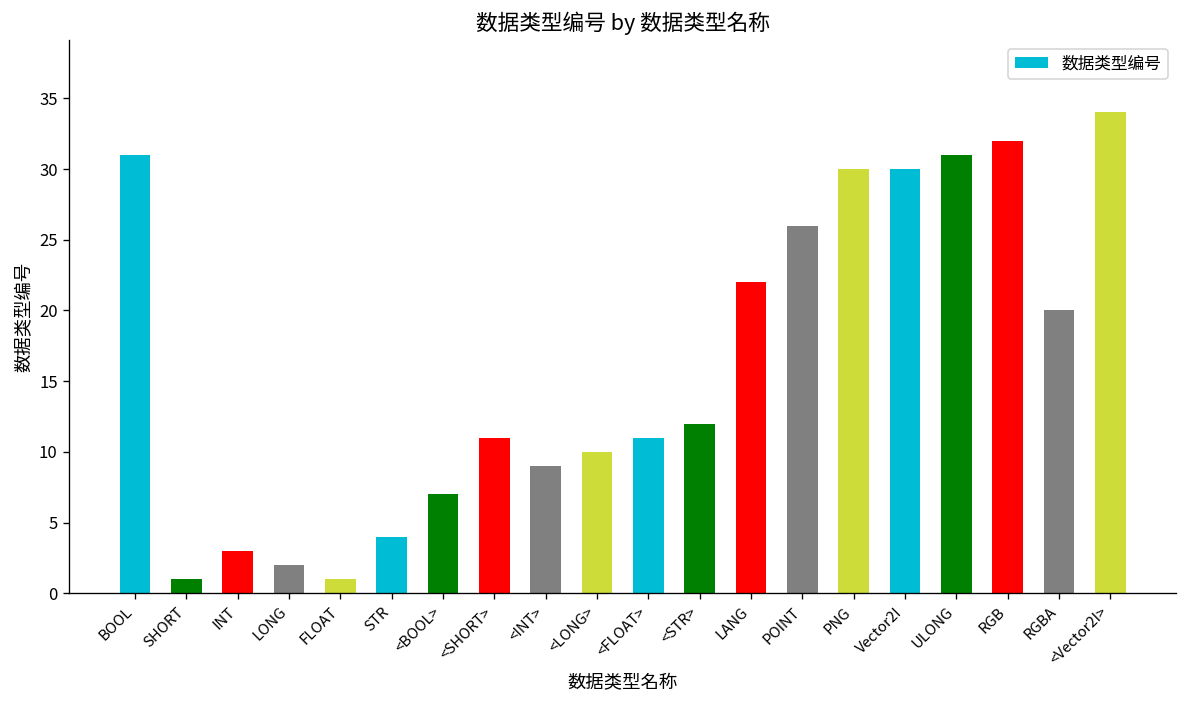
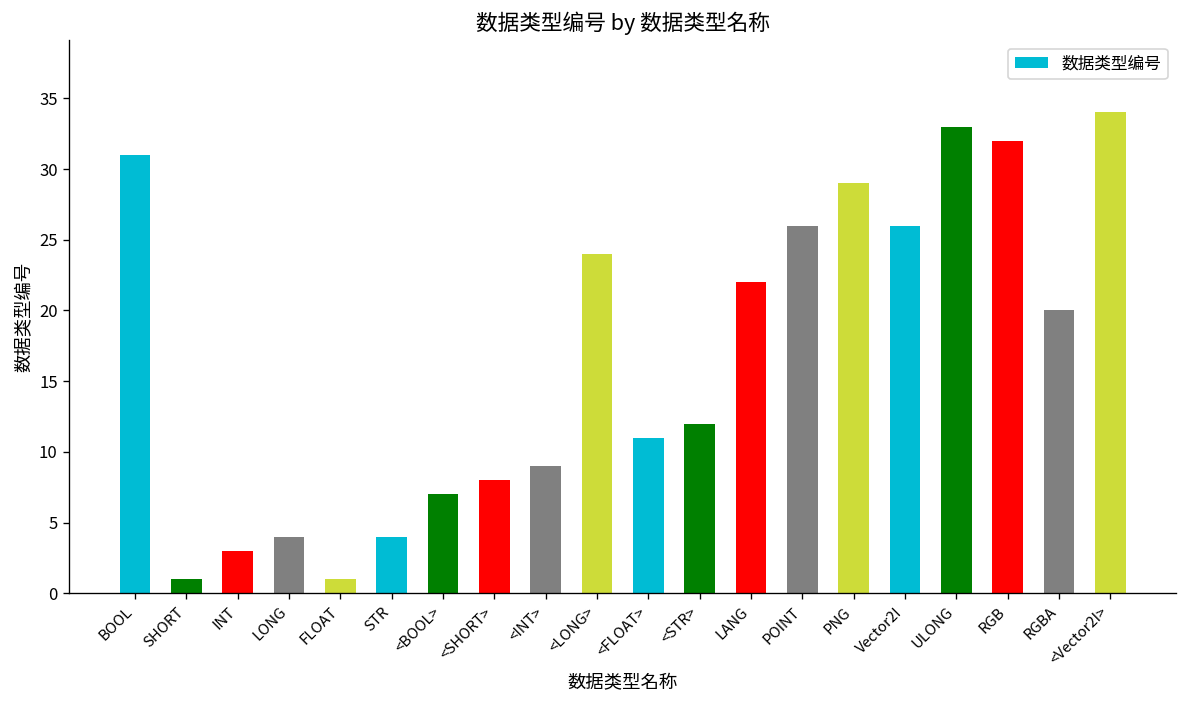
LONG: 2 -> 4
<SHORT>: 11 -> 8
<LONG>: 10 -> 24
PNG: 30 -> 29
Vector2I: 30 -> 26
ULONG: 31 -> 33
